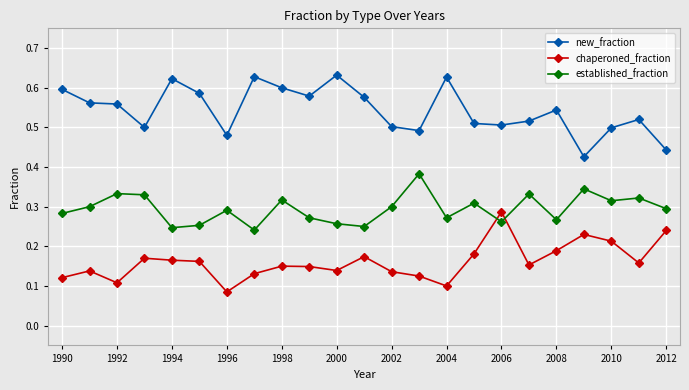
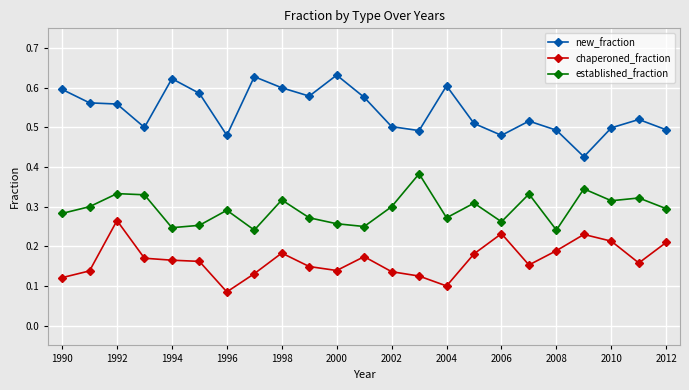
chaperoned_fraction, 1992: 0.11 -> 0.27
chaperoned_fraction, 1998: 0.15 -> 0.18
new_fraction, 2004: 0.63 -> 0.61
new_fraction, 2006: 0.51 -> 0.48
chaperoned_fraction, 2006: 0.29 -> 0.23
new_fraction, 2008: 0.54 -> 0.49
established_fraction, 2008: 0.27 -> 0.24
new_fraction, 2012: 0.44 -> 0.49
chaperoned_fraction, 2012: 0.24 -> 0.21
